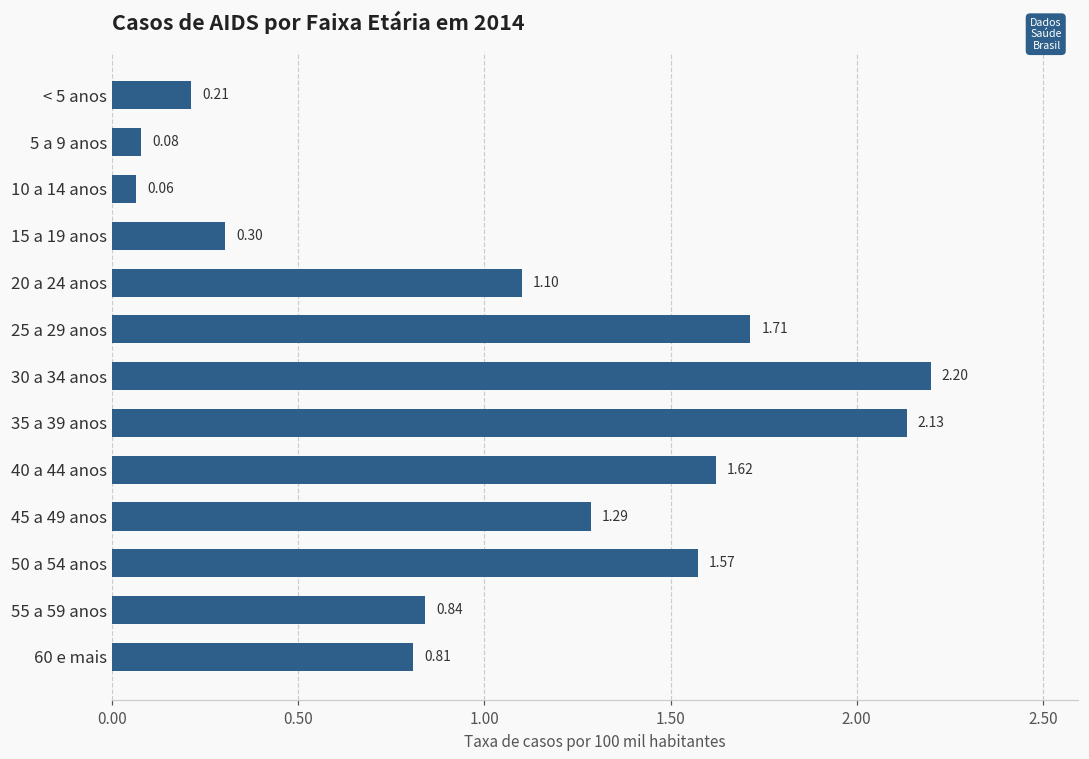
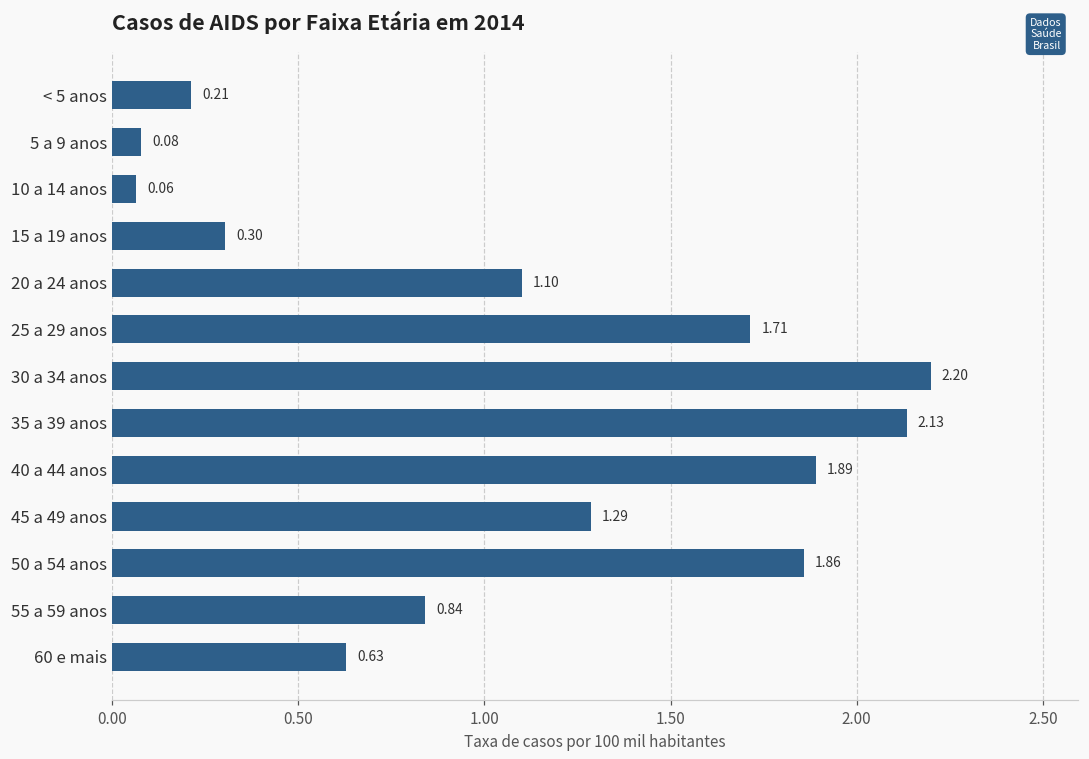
40 a 44 anos: 1.62 -> 1.89
50 a 54 anos: 1.57 -> 1.86
60 e mais: 0.81 -> 0.63
